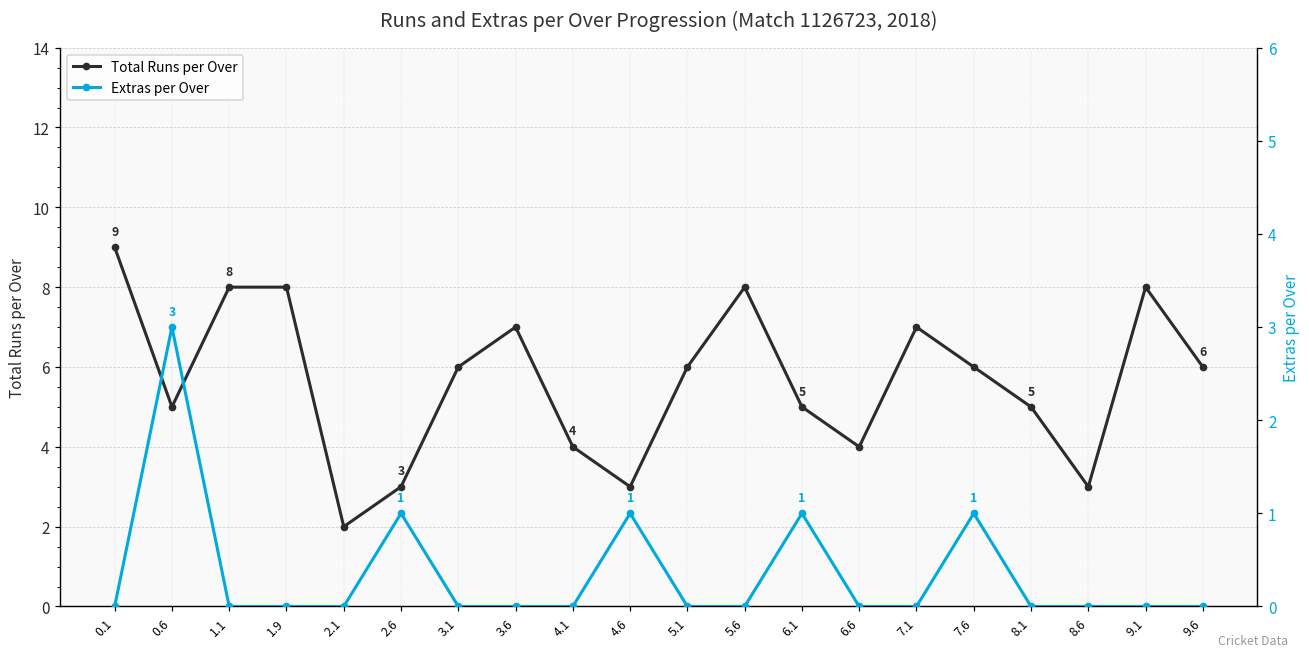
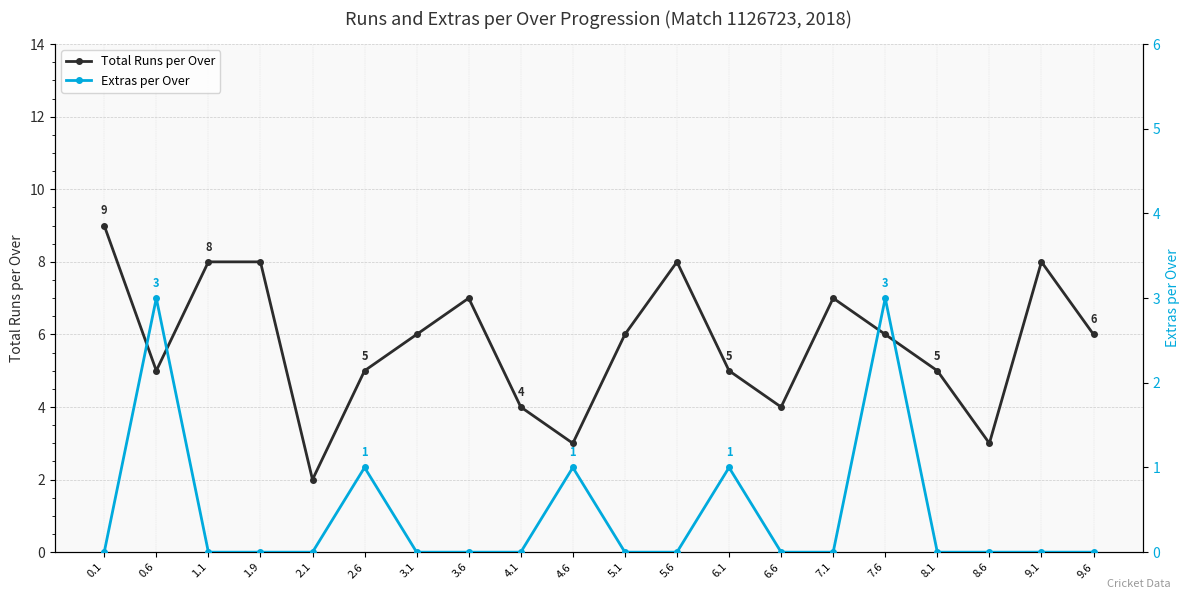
Total Runs per Over, 2.6: 3 -> 5
Extras per Over, 7.6: 1 -> 3
